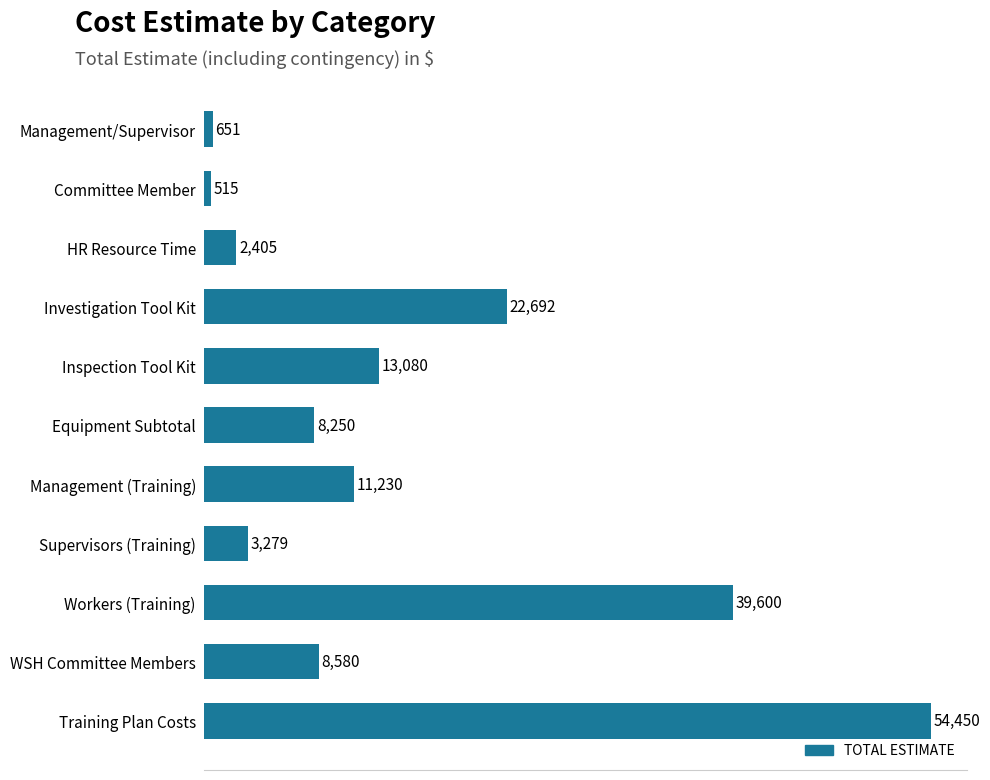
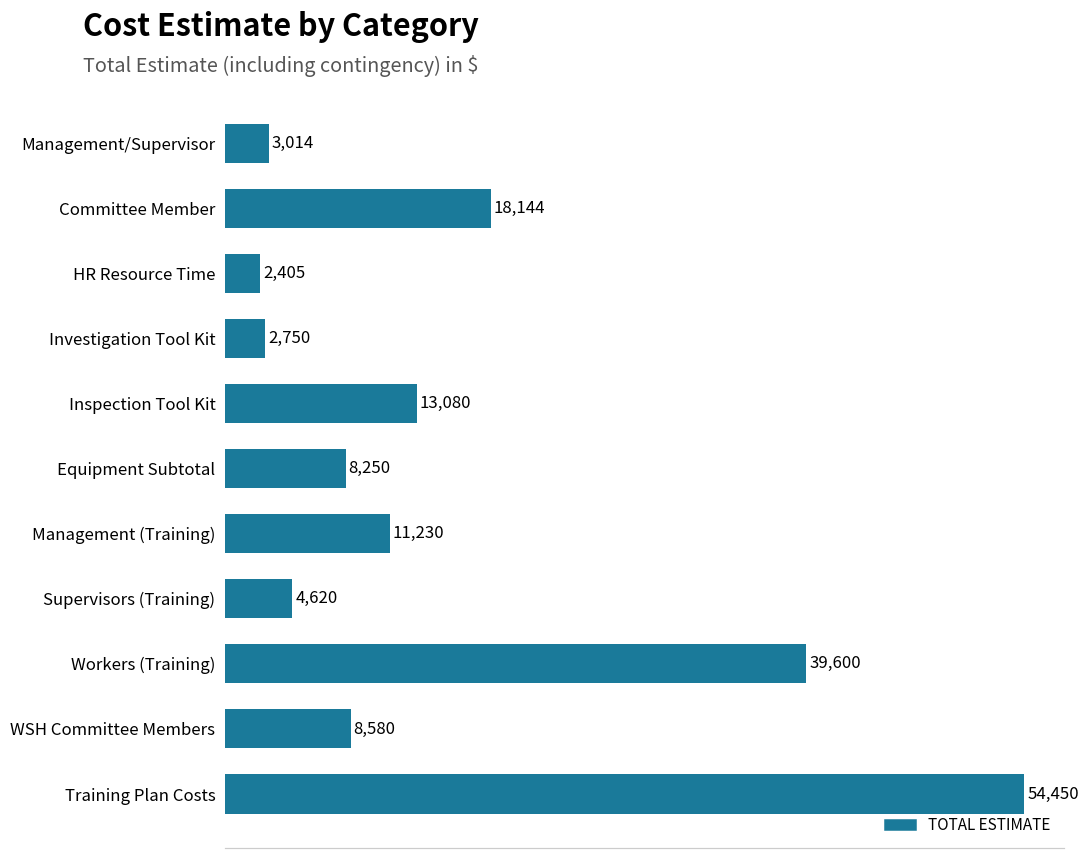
Management/Supervisor: 651 -> 3,014
Committee Member: 515 -> 18,144
Investigation Tool Kit: 22,692 -> 2,750
Supervisors (Training): 3,279 -> 4,620
